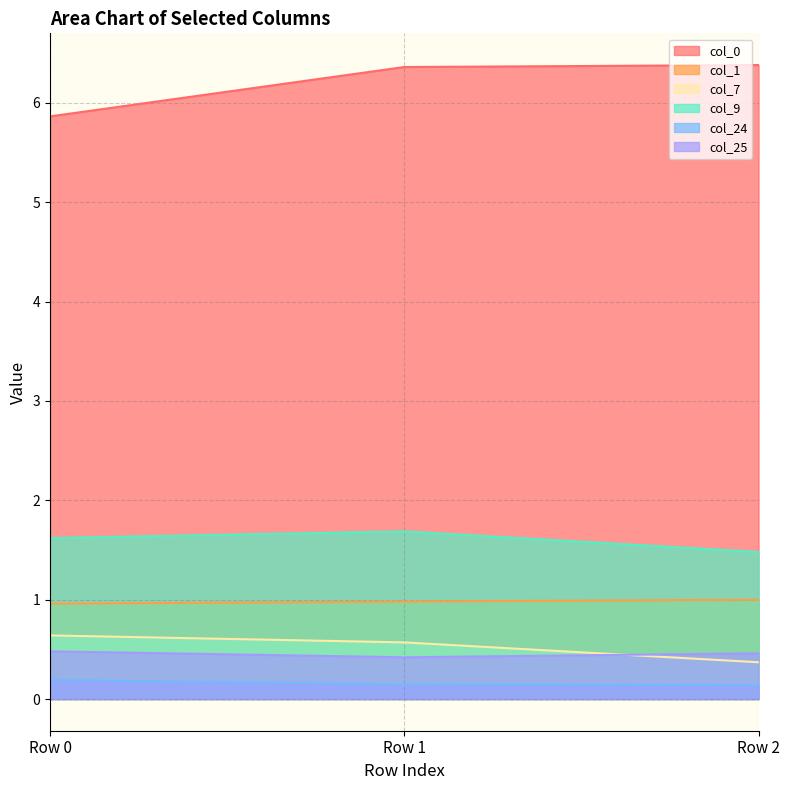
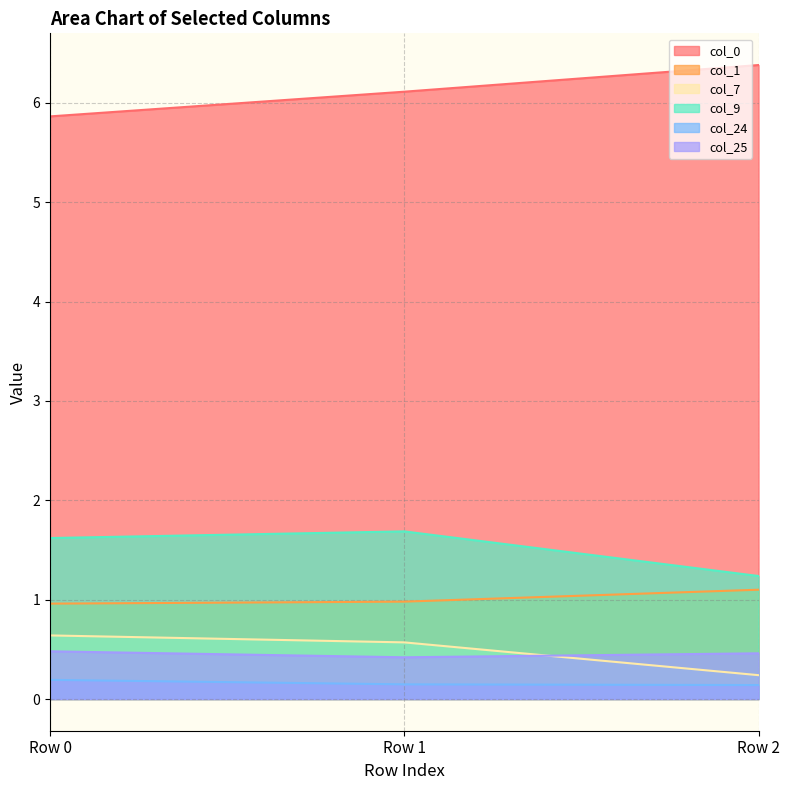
col_0, Row 1: 6.4 -> 6.1
col_1, Row 2: 1.0 -> 1.1
col_7, Row 2: 0.4 -> 0.2
col_9, Row 2: 1.5 -> 1.2
